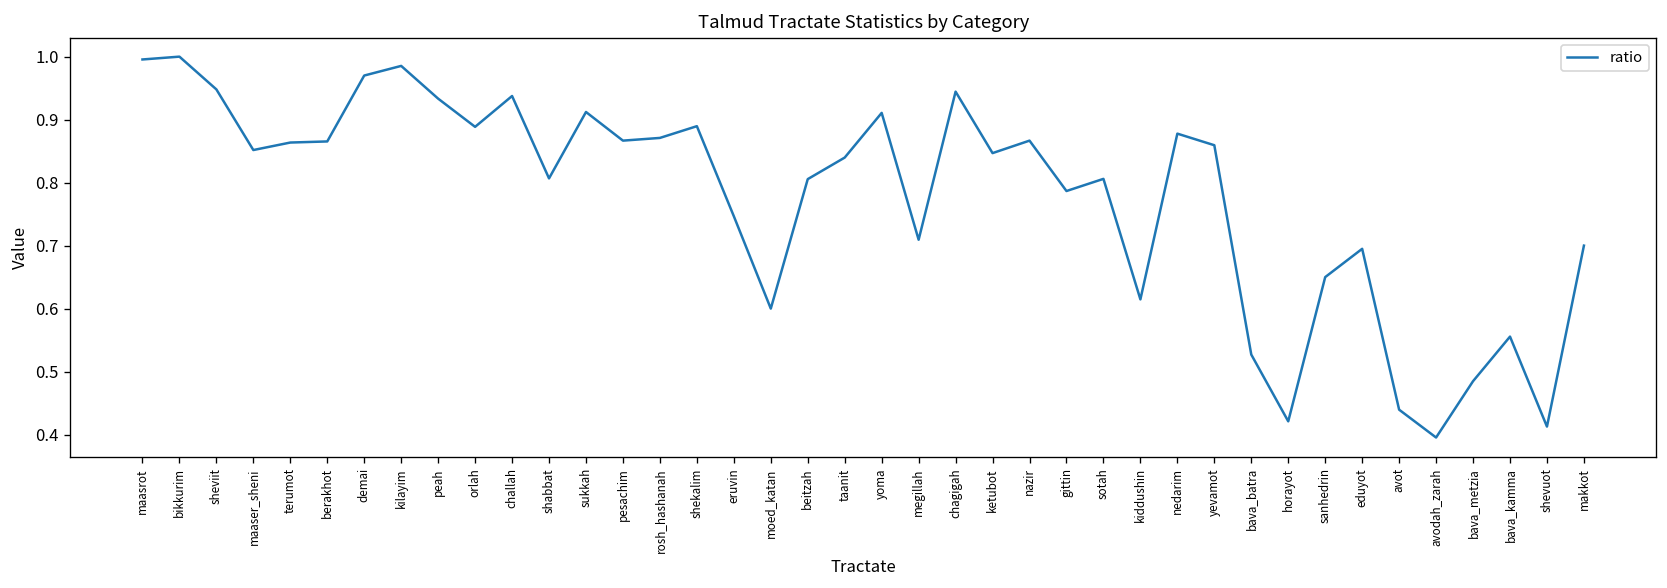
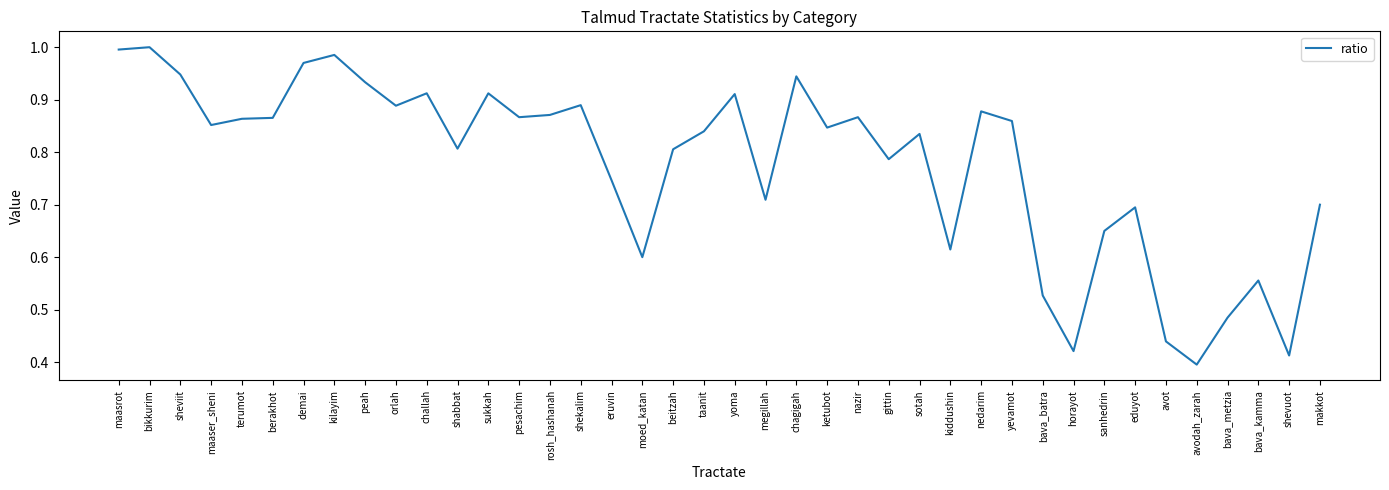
challah: 0.94 -> 0.91
sotah: 0.81 -> 0.83
